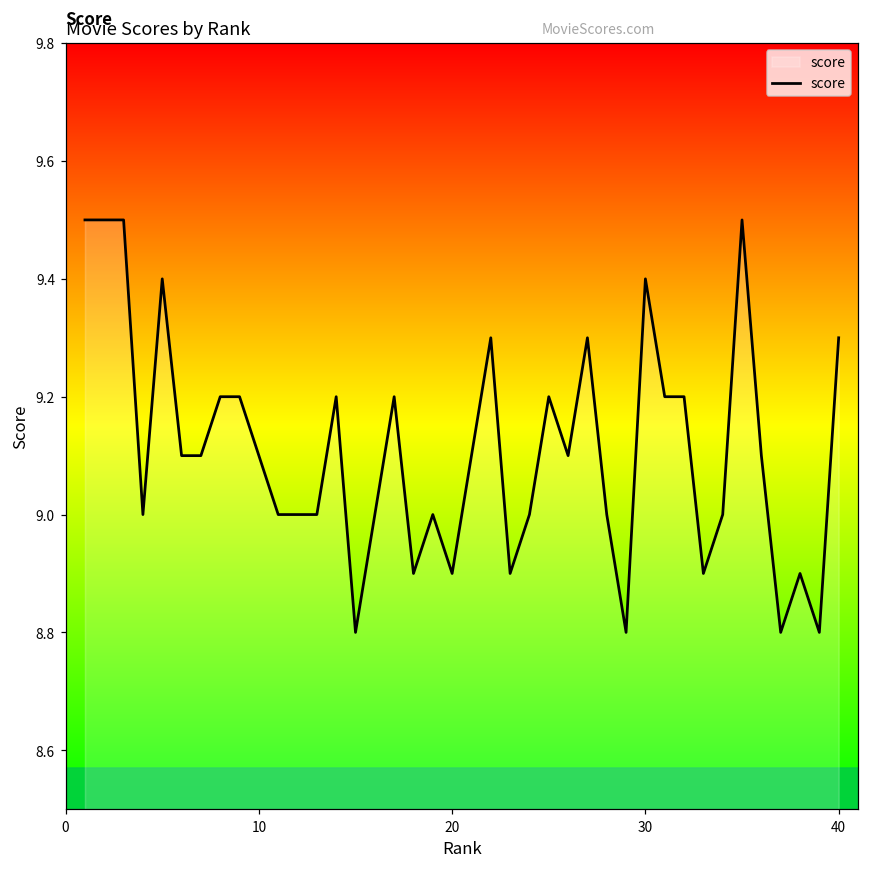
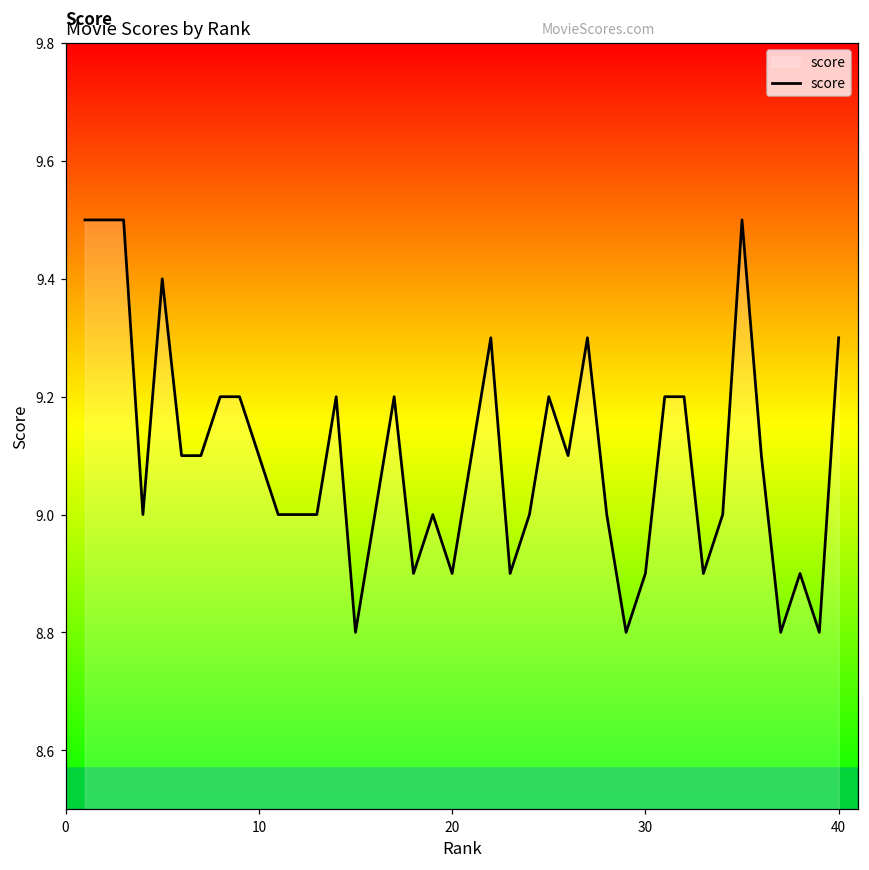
30: 9.4 -> 8.9
